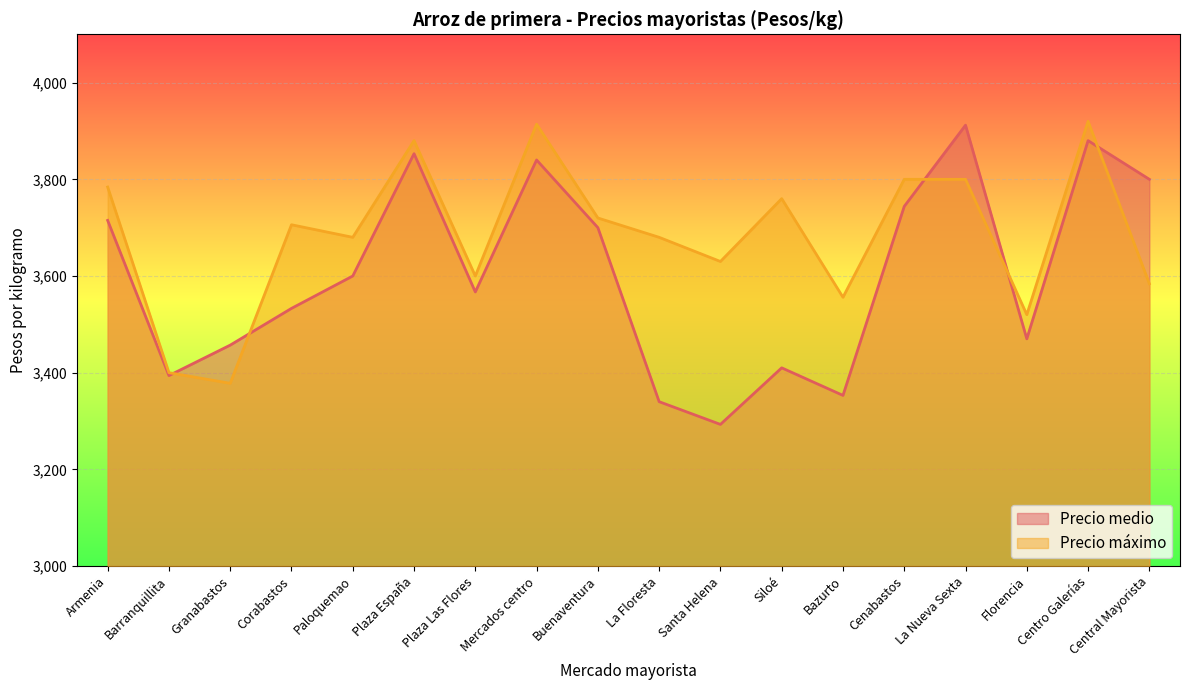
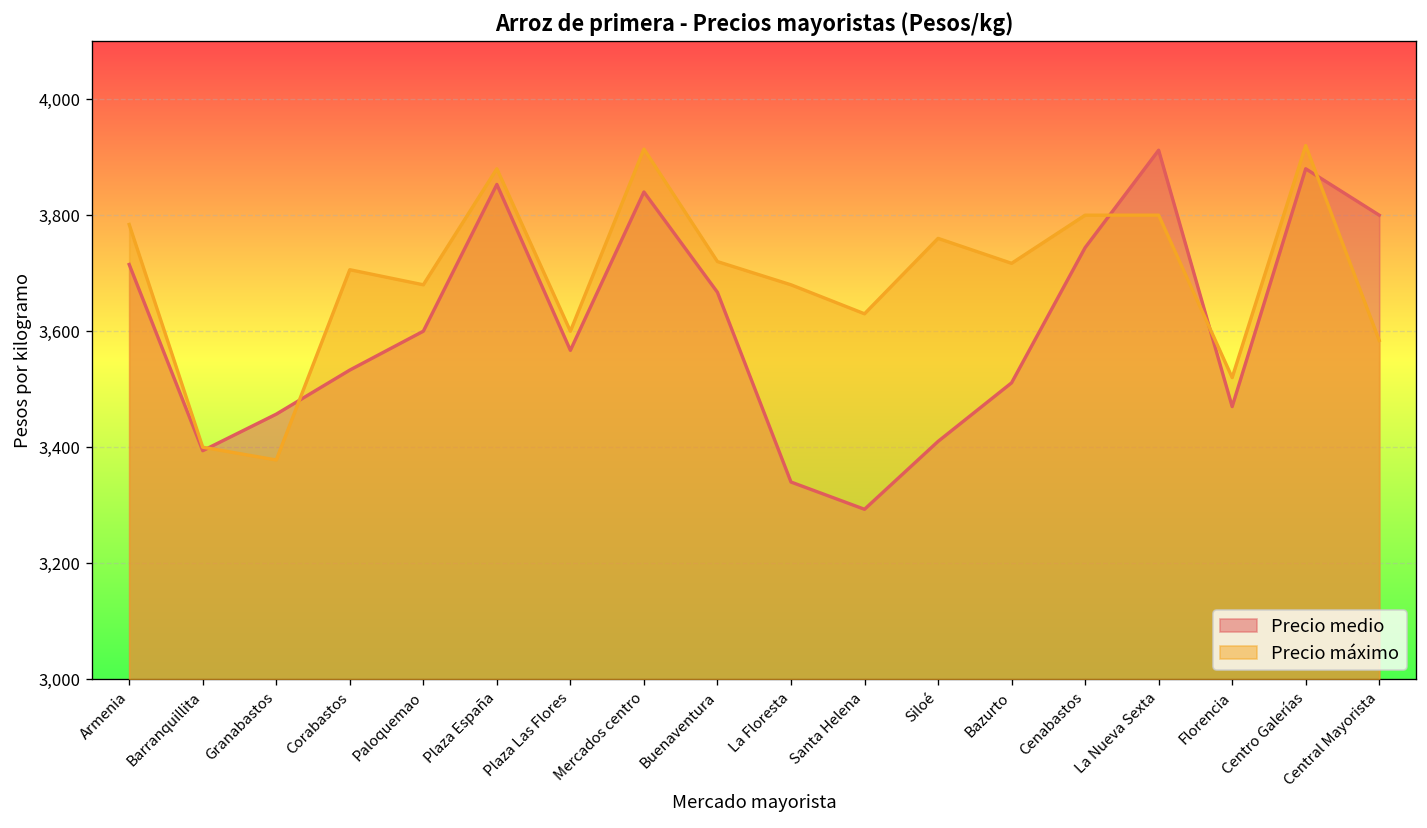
Precio medio, Buenaventura: 3,700 -> 3,670
Precio medio, Bazurto: 3,350 -> 3,510
Precio máximo, Bazurto: 3,560 -> 3,720
